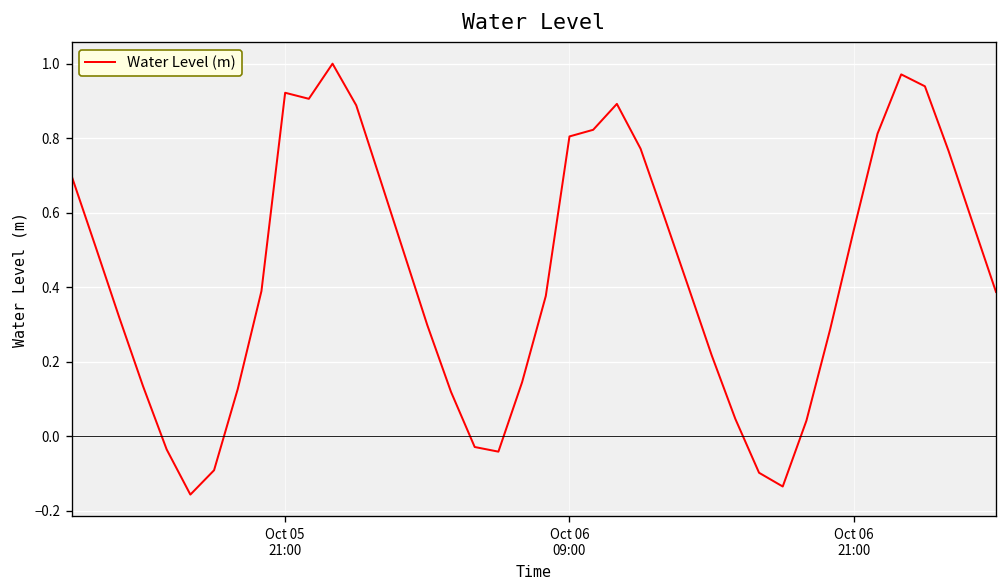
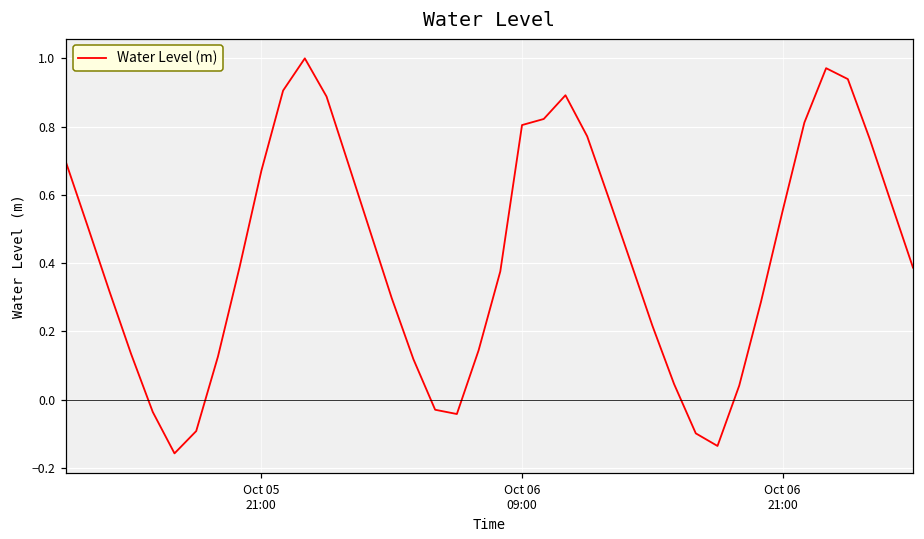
Oct 05 21:00: 0.92 -> 0.67
